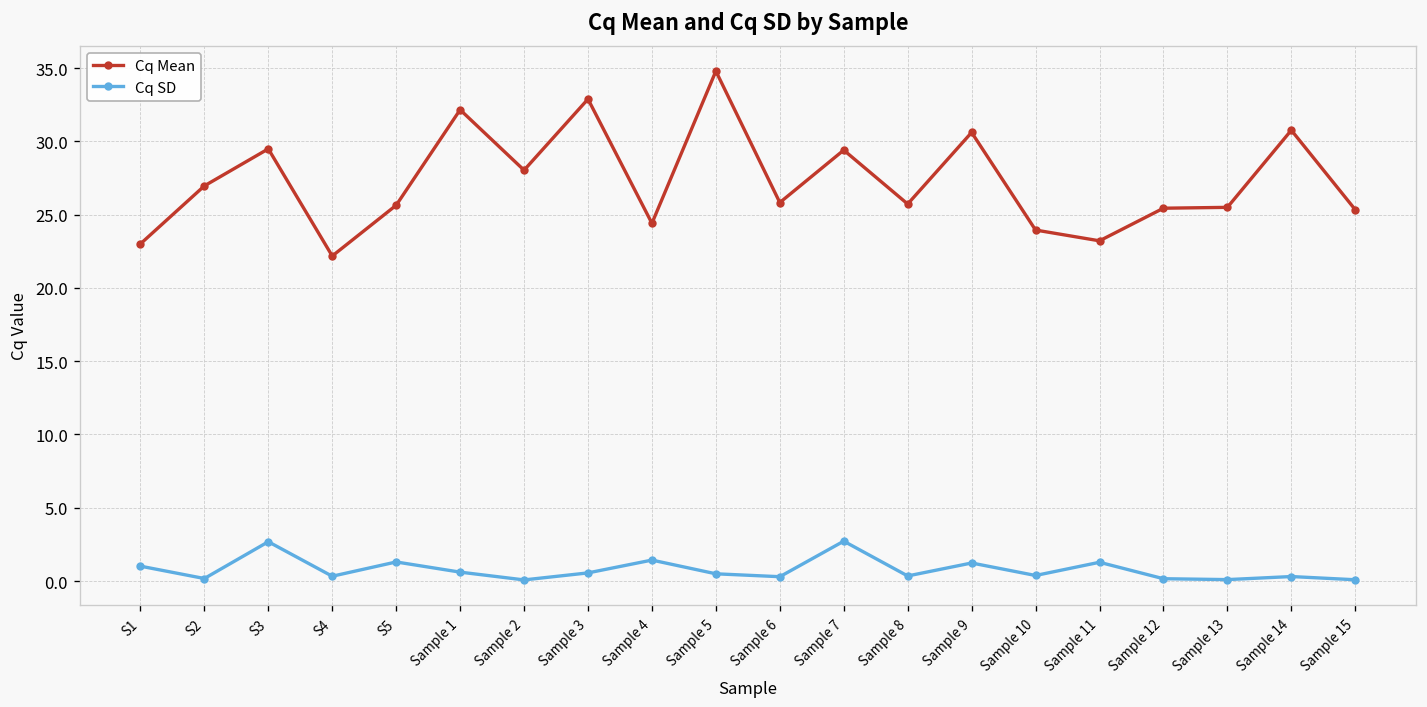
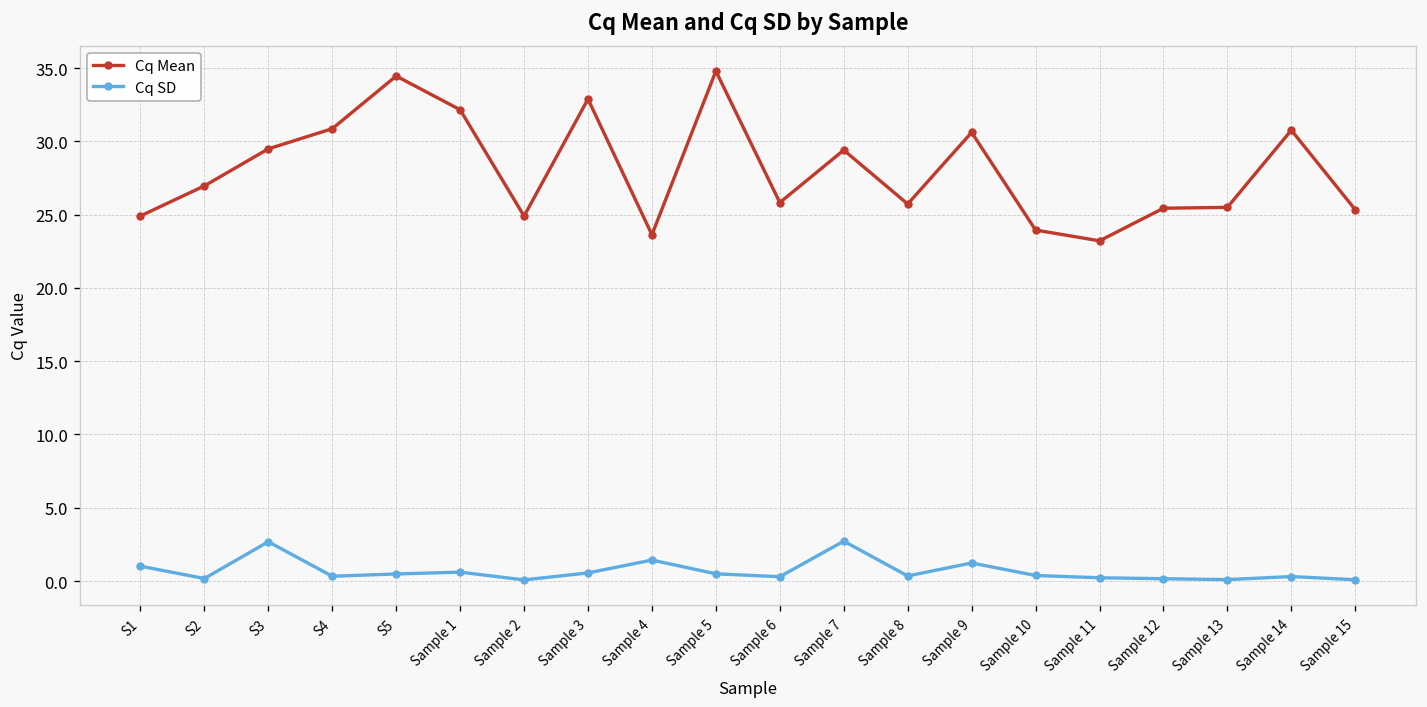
Cq Mean, S1: 23.0 -> 24.9
Cq Mean, S4: 22.2 -> 30.9
Cq Mean, S5: 25.6 -> 34.5
Cq SD, S5: 1.3 -> 0.5
Cq Mean, Sample 2: 28.0 -> 24.9
Cq Mean, Sample 4: 24.4 -> 23.6
Cq SD, Sample 11: 1.3 -> 0.2
